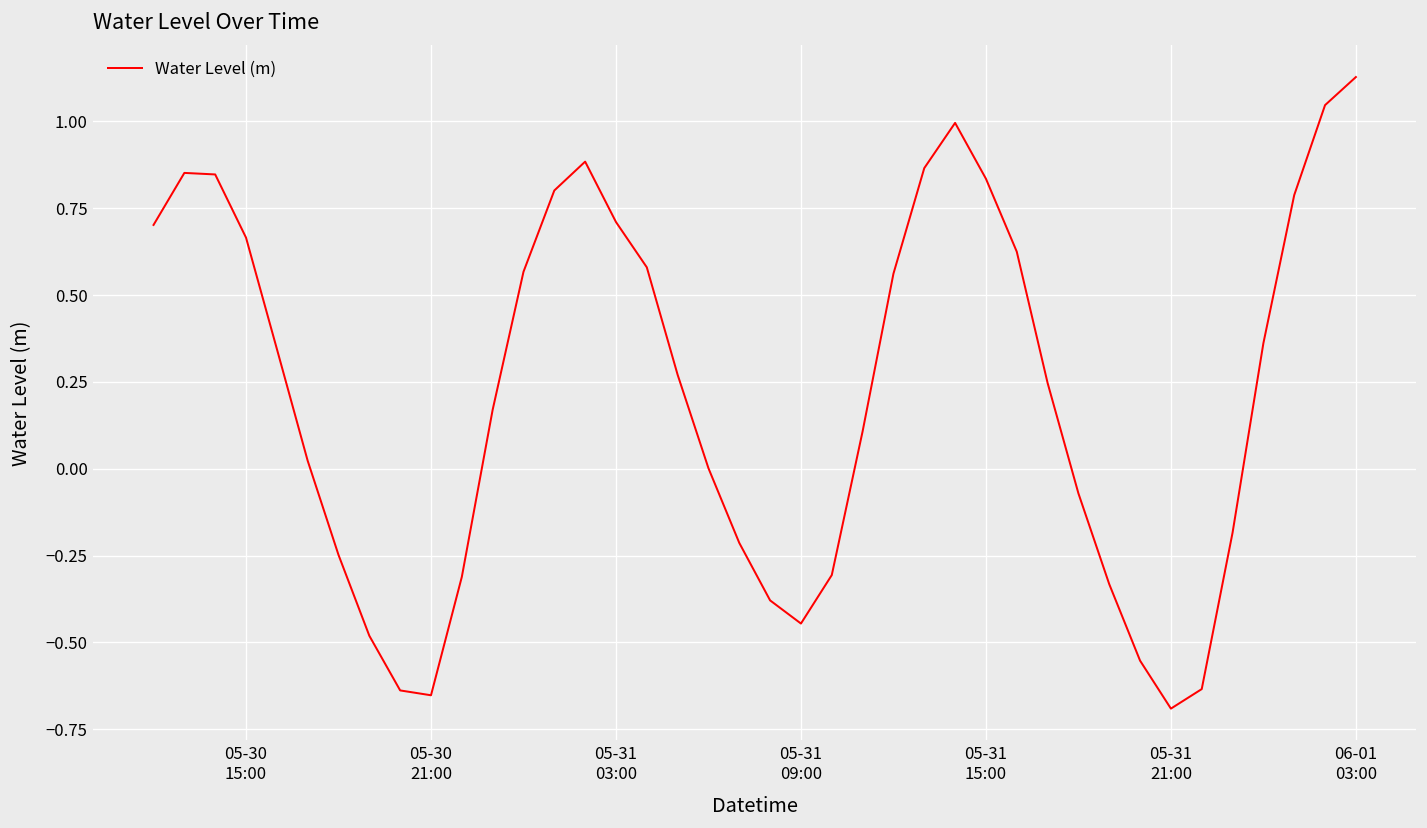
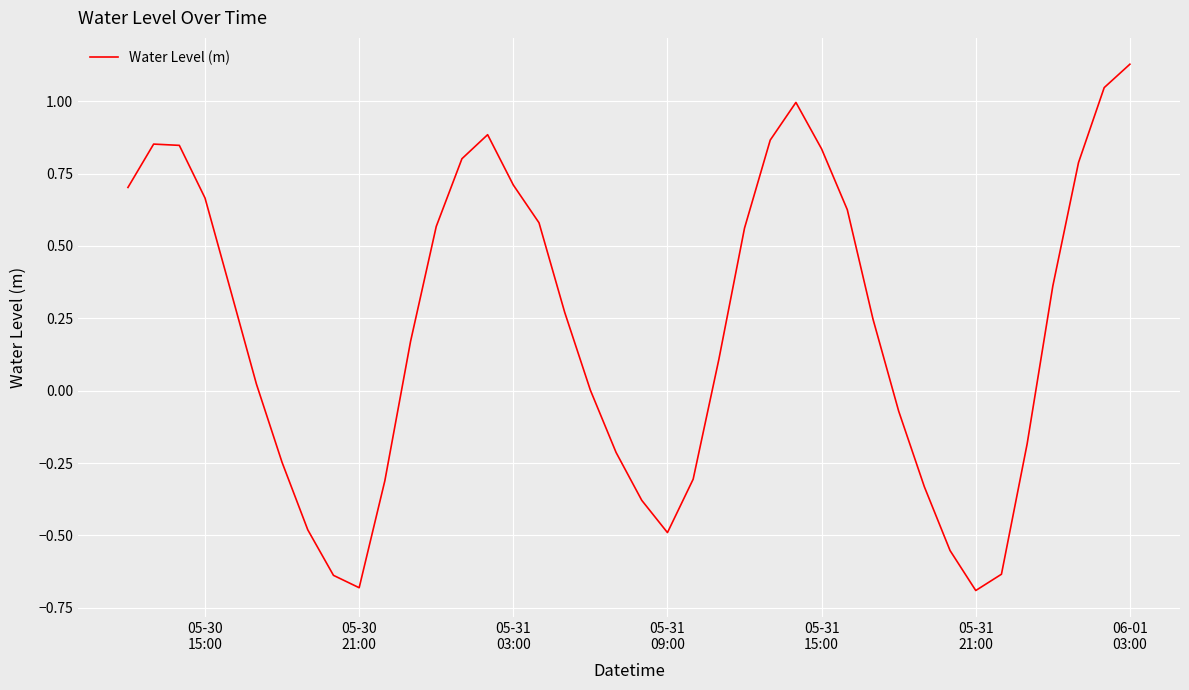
05-30 21:00: -0.65 -> -0.68
05-31 09:00: -0.45 -> -0.49
